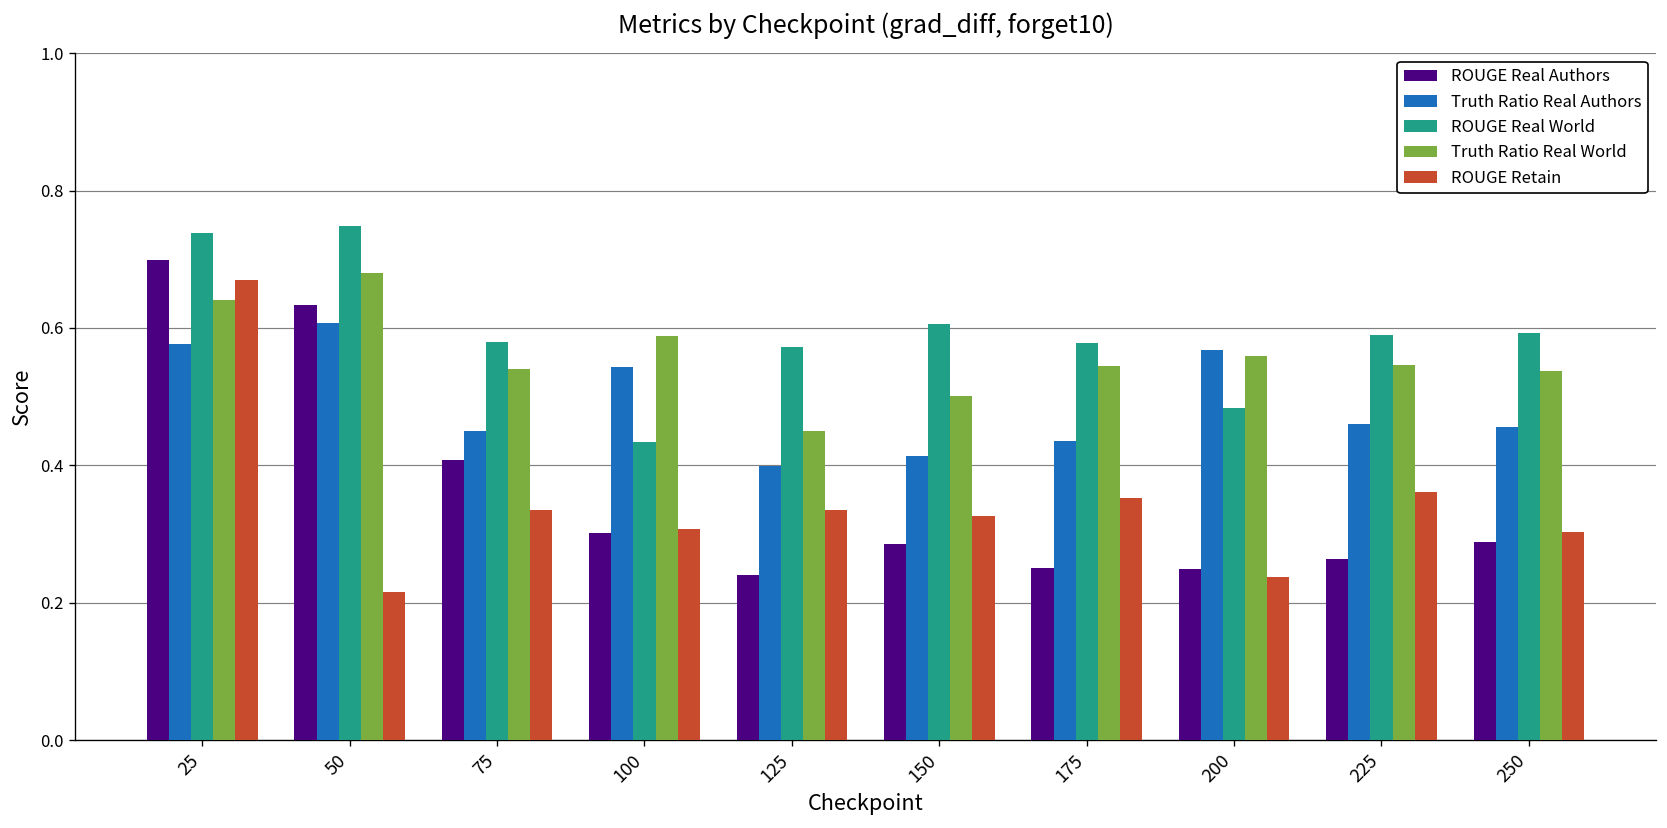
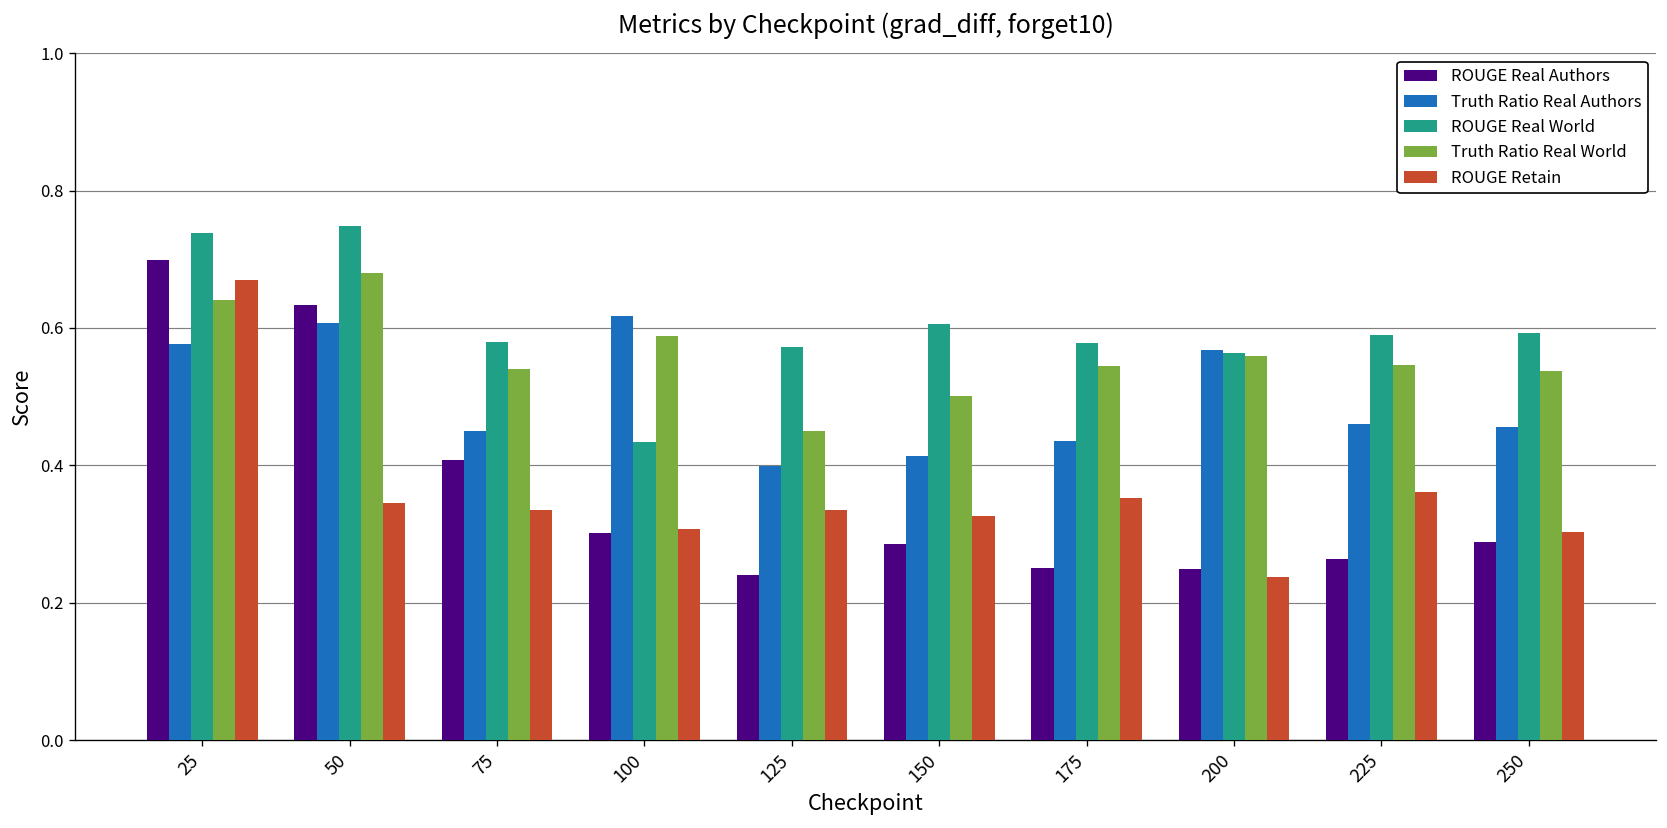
ROUGE Retain, 50: 0.22 -> 0.34
Truth Ratio Real Authors, 100: 0.54 -> 0.62
ROUGE Real World, 200: 0.48 -> 0.56
